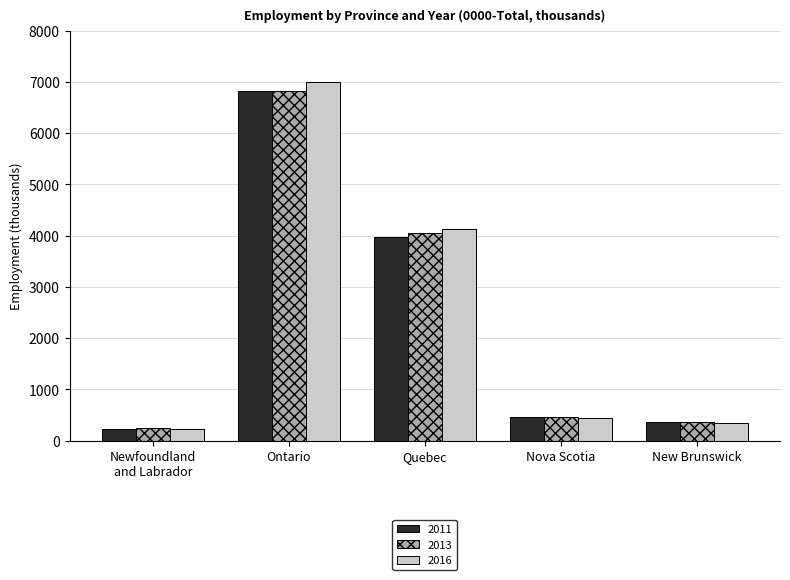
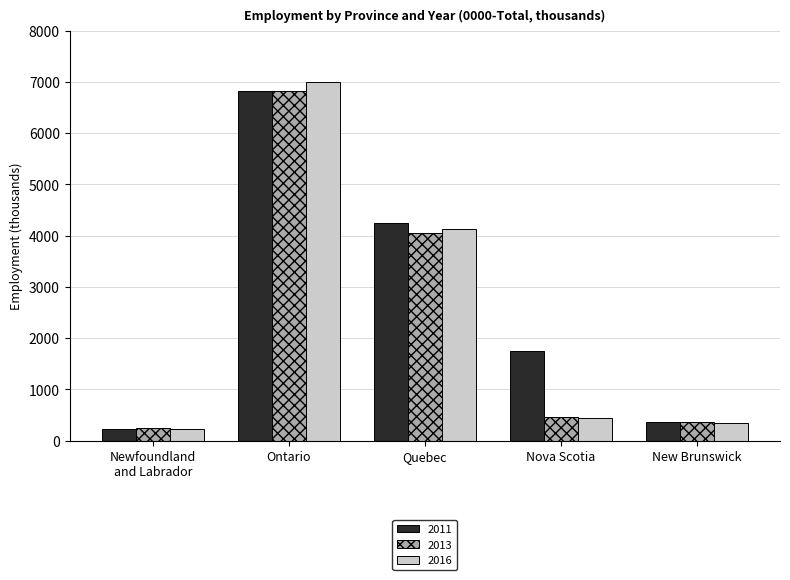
2011, Quebec: 4000 -> 4200
2011, Nova Scotia: 500 -> 1800
